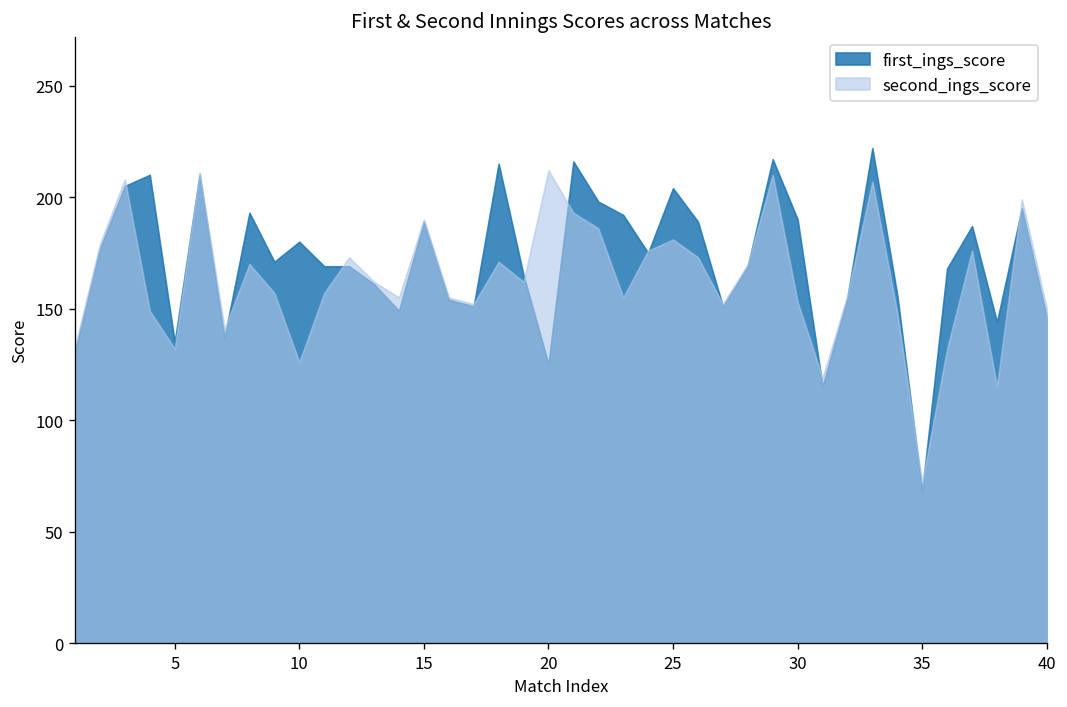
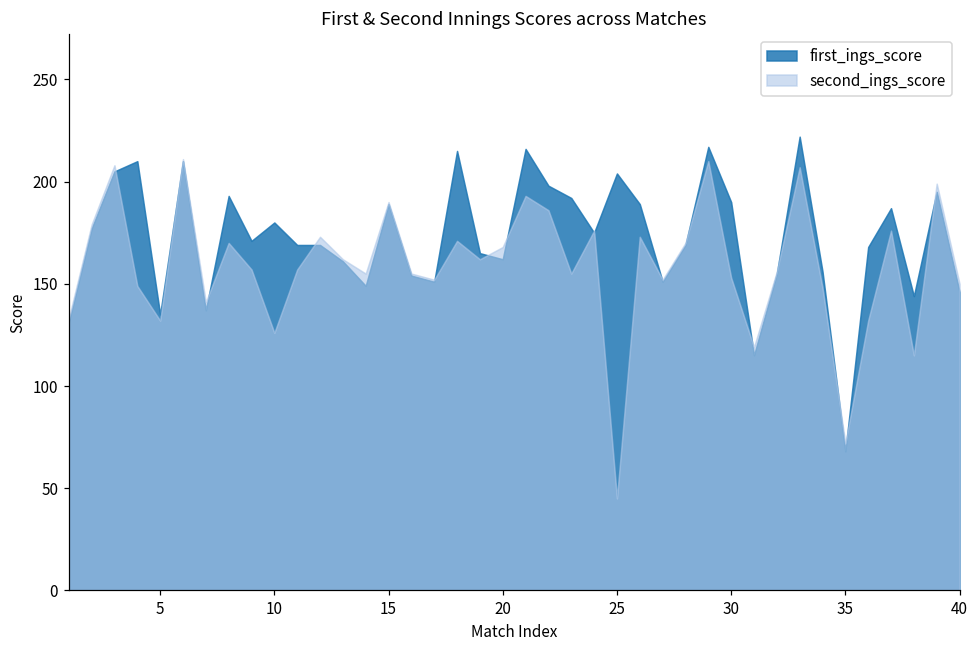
first_ings_score, 20: 125 -> 162
second_ings_score, 20: 212 -> 168
second_ings_score, 25: 181 -> 45
